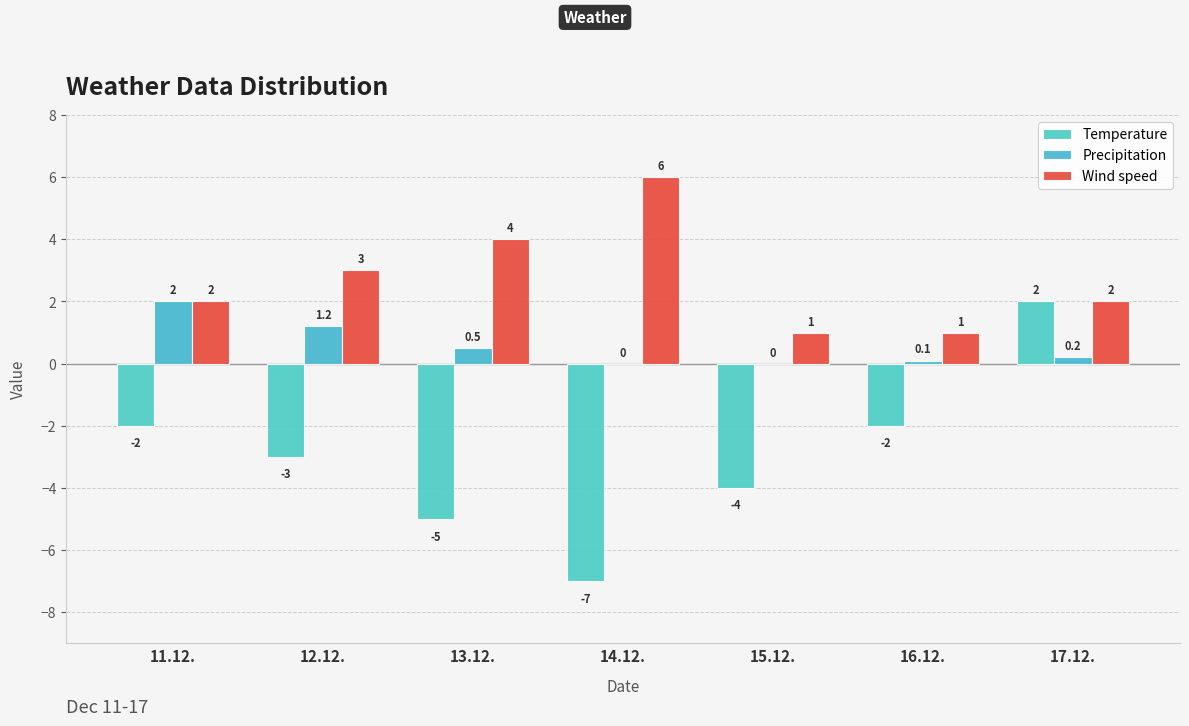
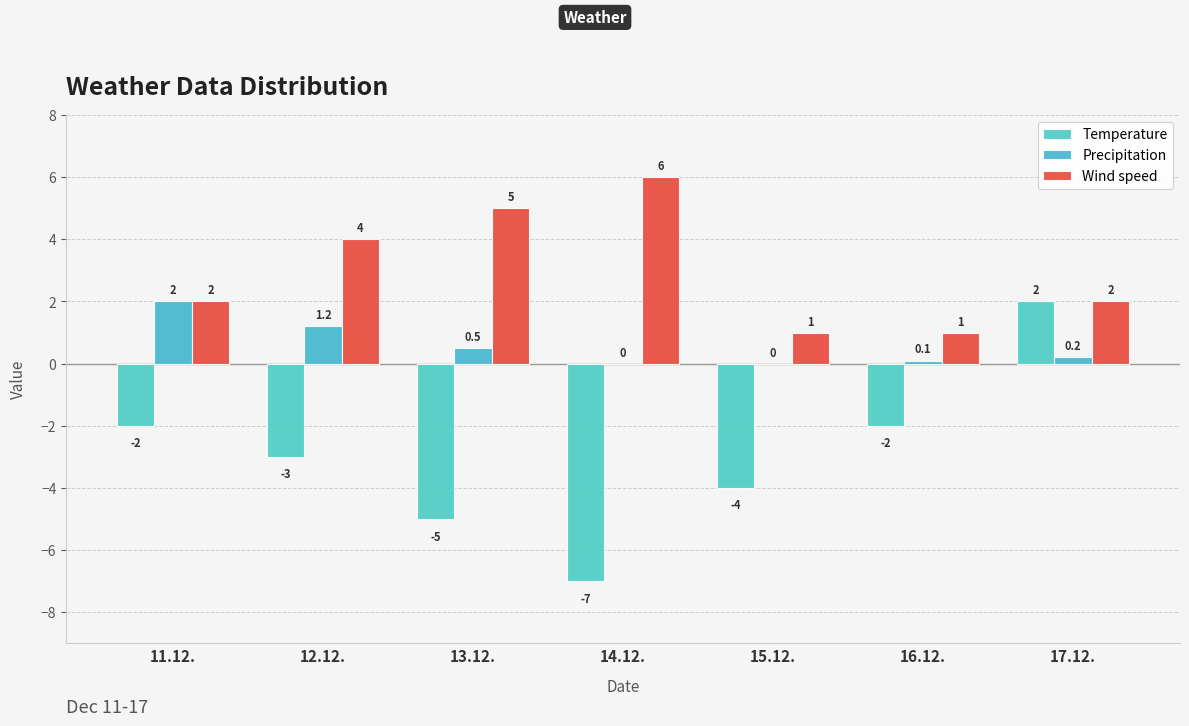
Wind speed, 12.12.: 3 -> 4
Wind speed, 13.12.: 4 -> 5
